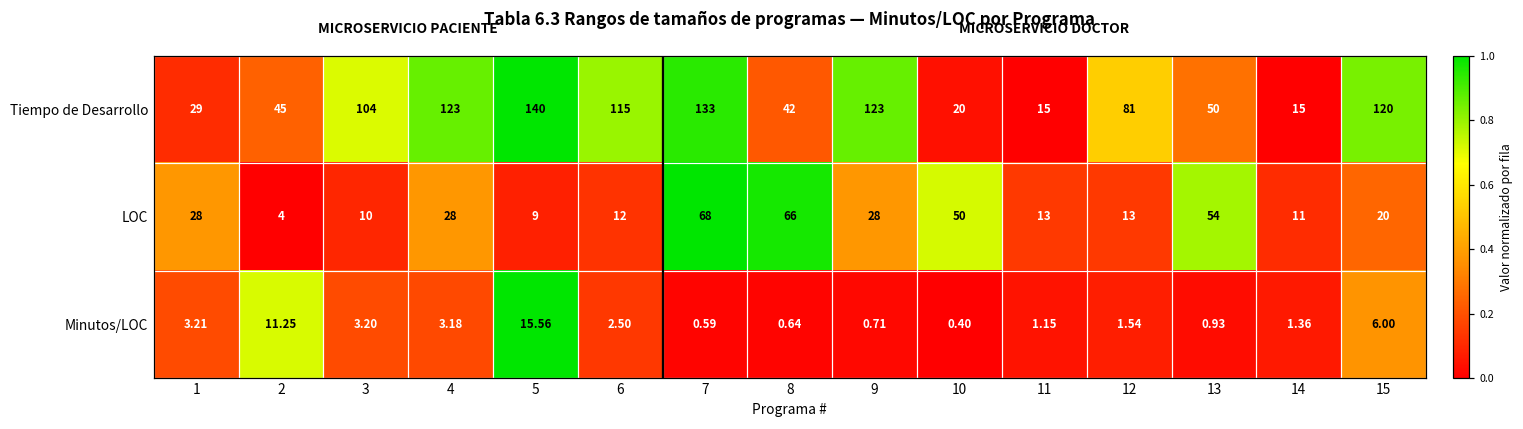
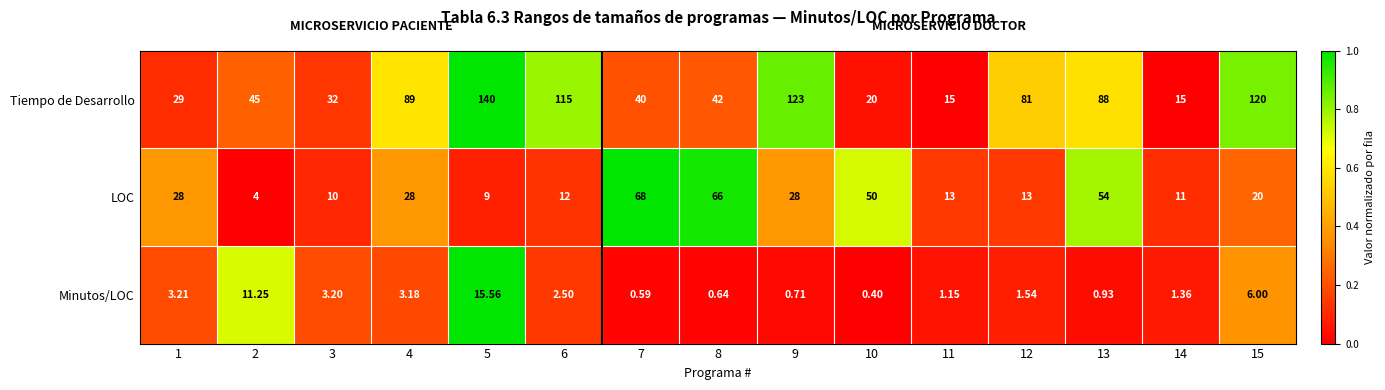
Tiempo de Desarrollo, 3: 104 -> 32
Tiempo de Desarrollo, 4: 123 -> 89
Tiempo de Desarrollo, 7: 133 -> 40
Tiempo de Desarrollo, 13: 50 -> 88
